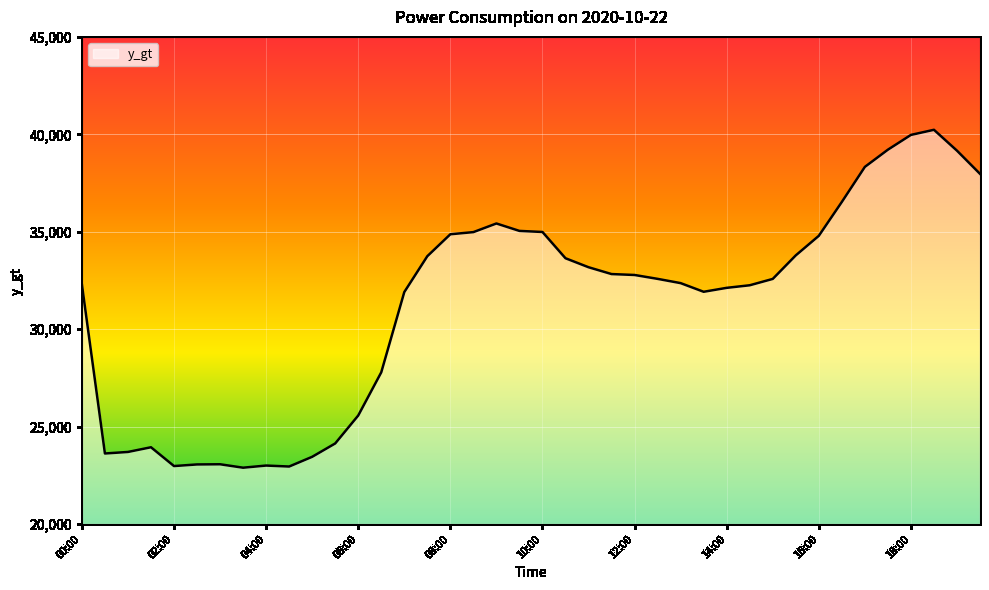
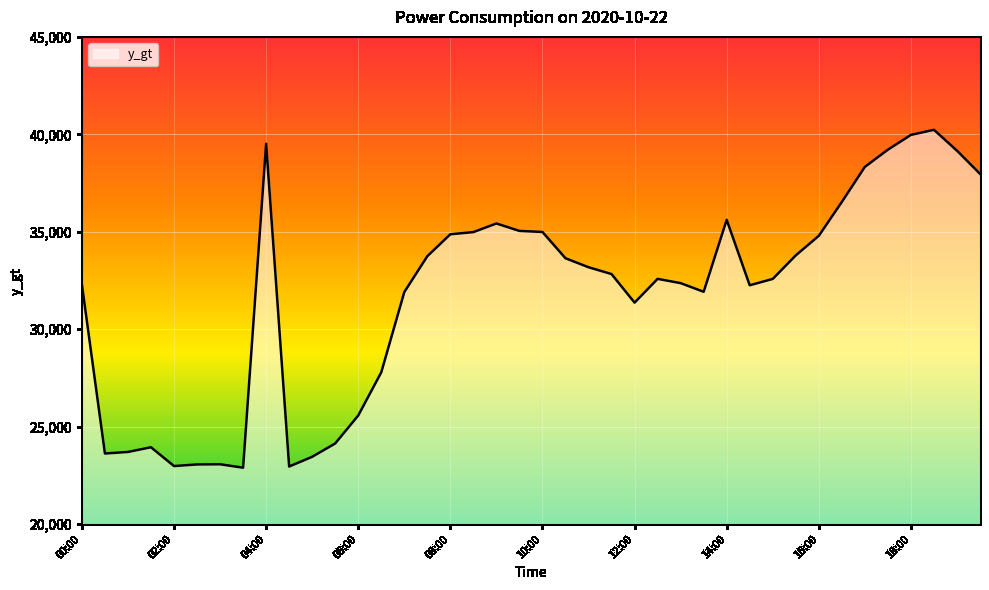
04:00: 23,000 -> 39,500
12:00: 32,800 -> 31,400
14:00: 32,100 -> 35,600
